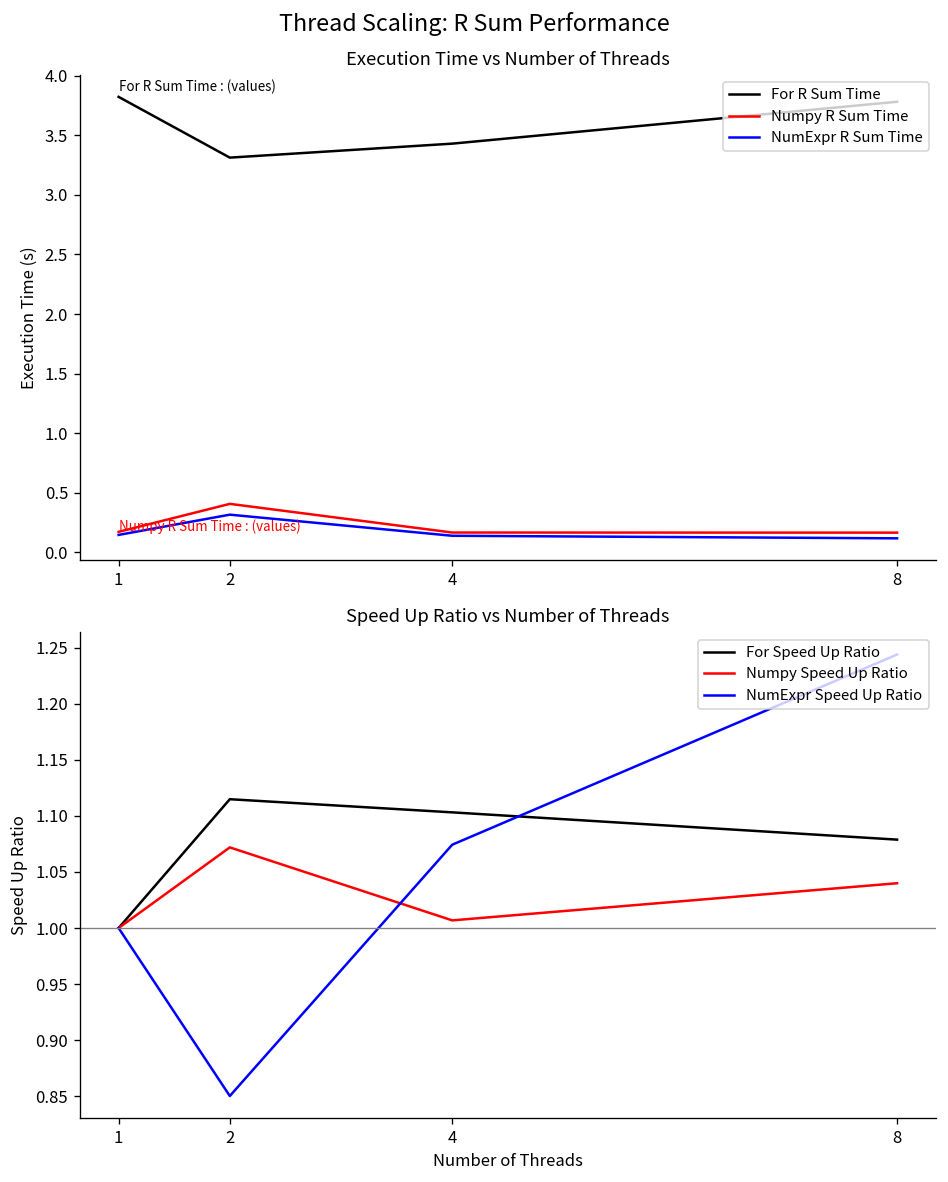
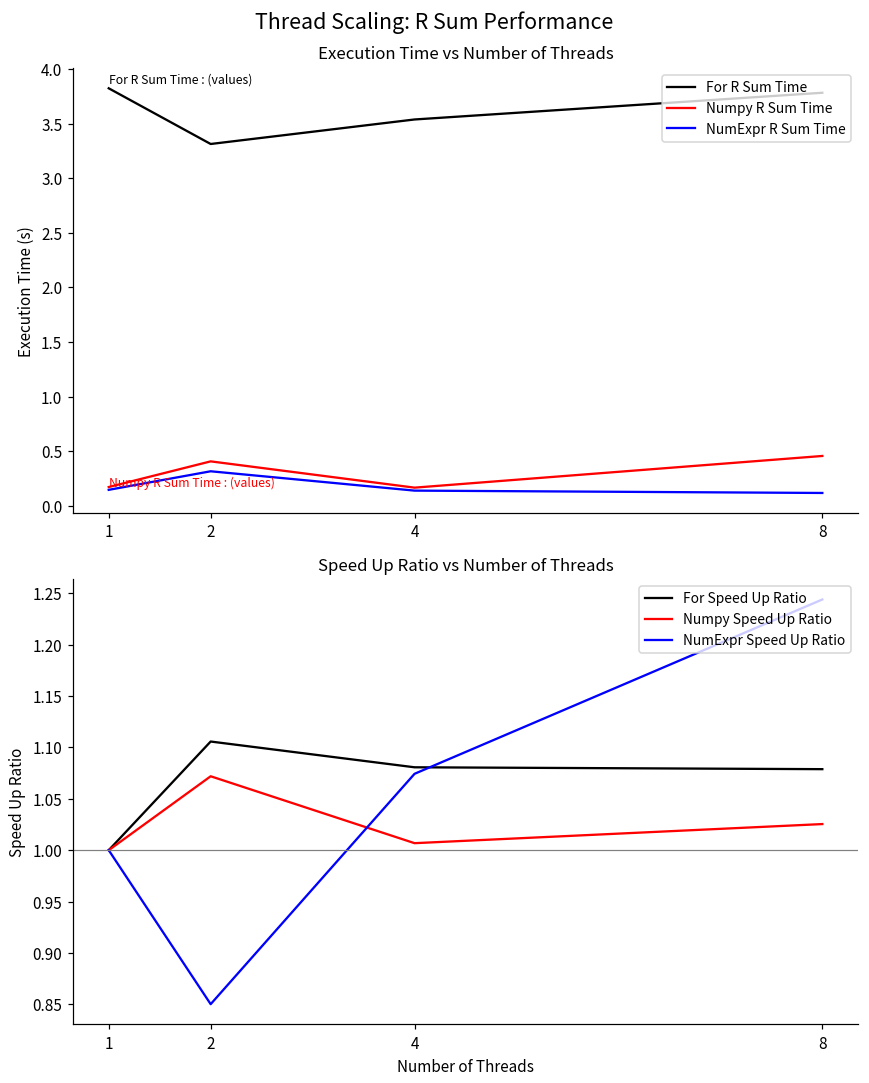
Execution Time vs Number of Threads, For R Sum Time, 4: 3.4 -> 3.5
Execution Time vs Number of Threads, Numpy R Sum Time, 8: 0.2 -> 0.5
Speed Up Ratio vs Number of Threads, For Speed Up Ratio, 2: 1.115 -> 1.106
Speed Up Ratio vs Number of Threads, For Speed Up Ratio, 4: 1.10 -> 1.08
Speed Up Ratio vs Number of Threads, Numpy Speed Up Ratio, 8: 1.04 -> 1.03
